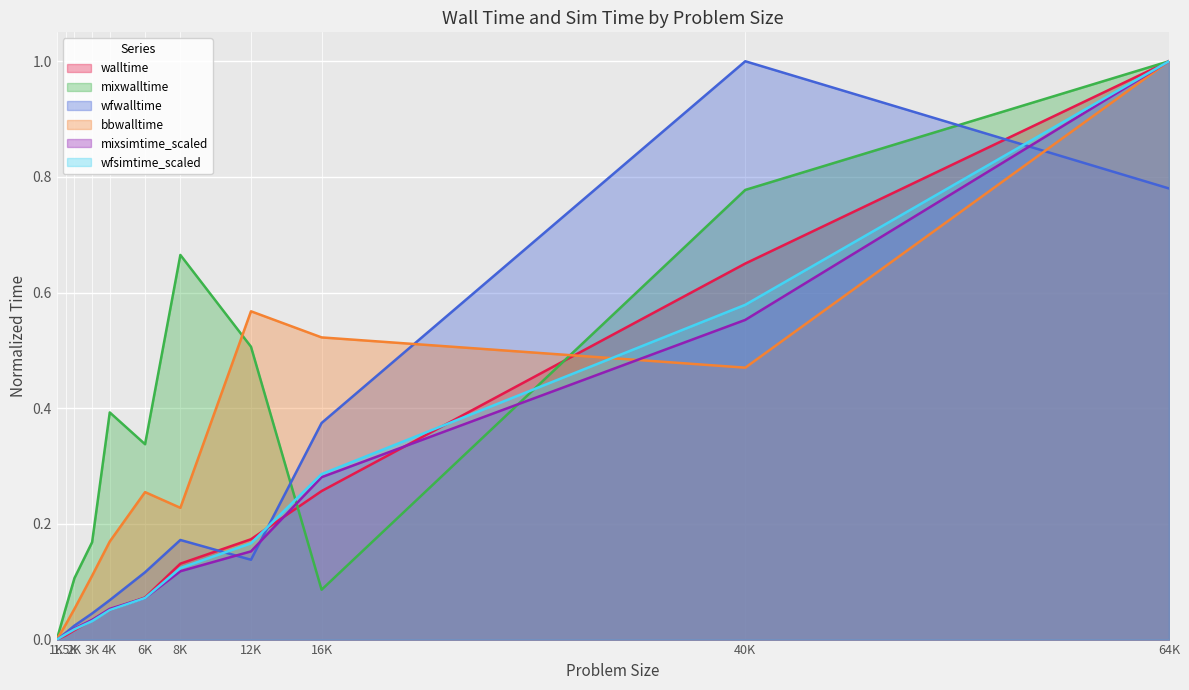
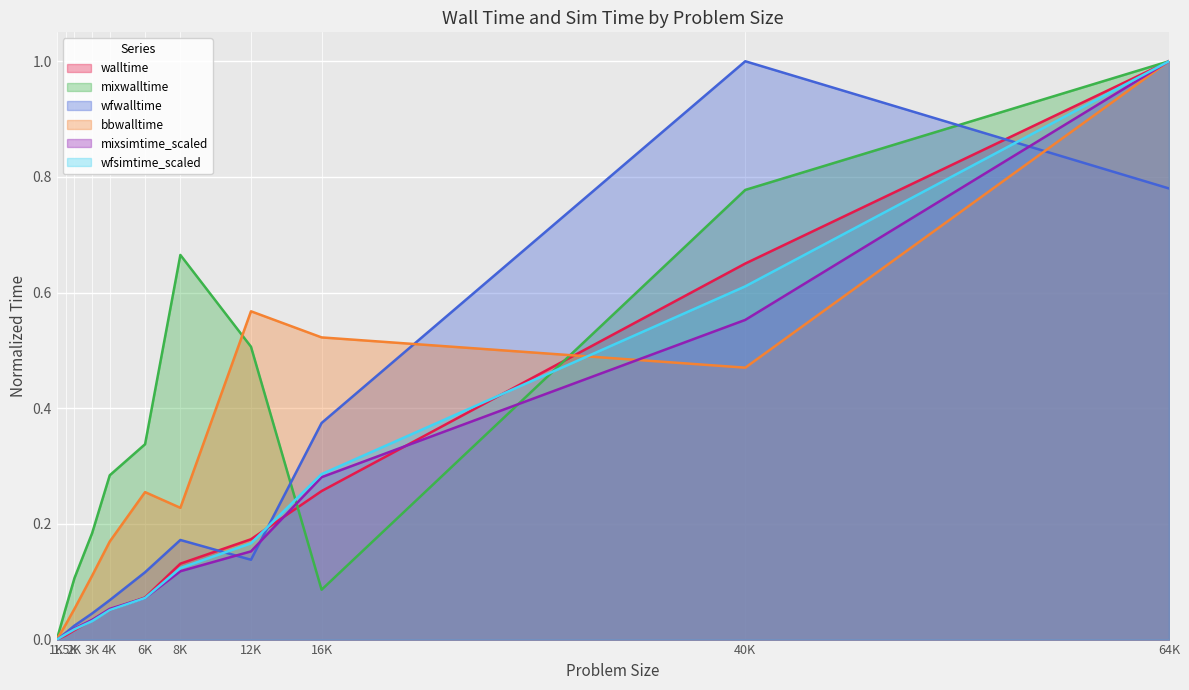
mixwalltime, 3K: 0.17 -> 0.18
mixwalltime, 4K: 0.39 -> 0.28
wfsimtime_scaled, 40K: 0.58 -> 0.61
